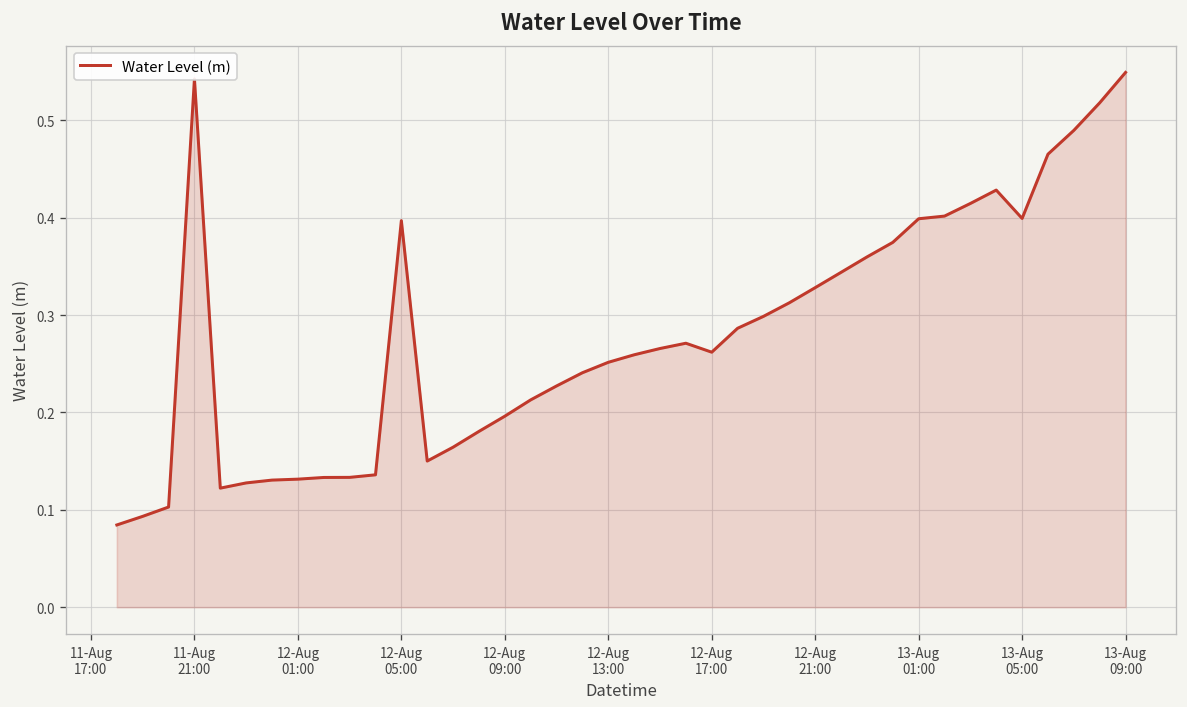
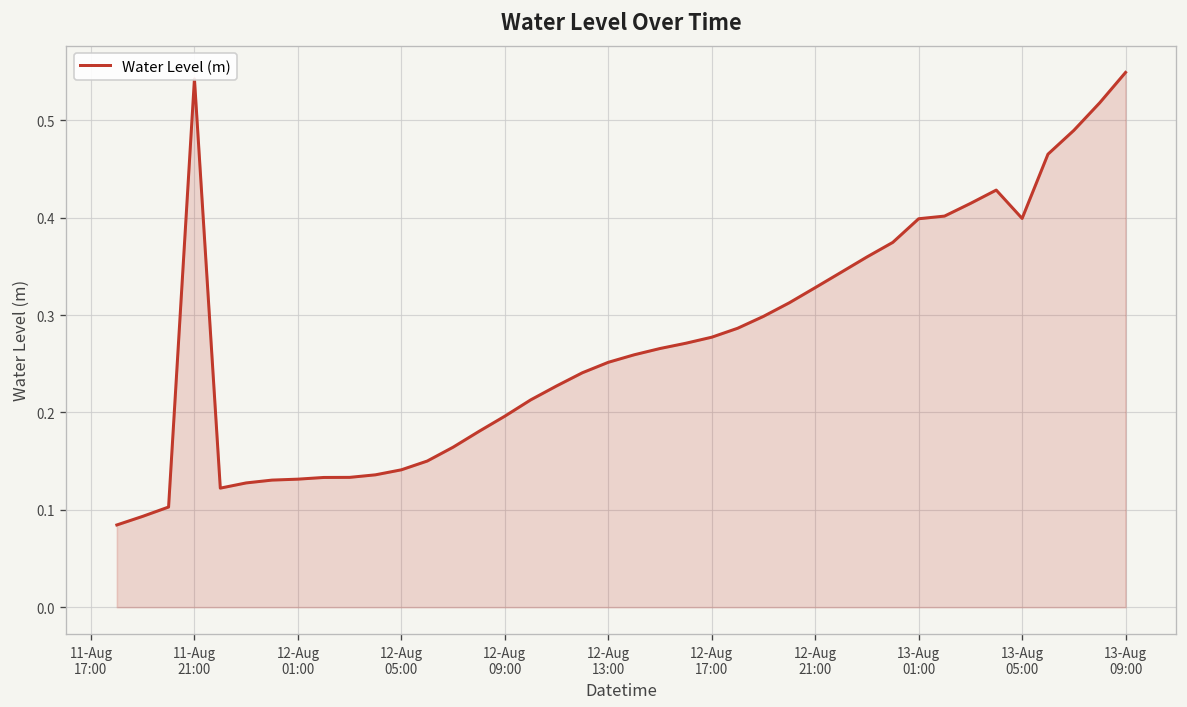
12-Aug 05:00: 0.40 -> 0.14
12-Aug 17:00: 0.26 -> 0.28
